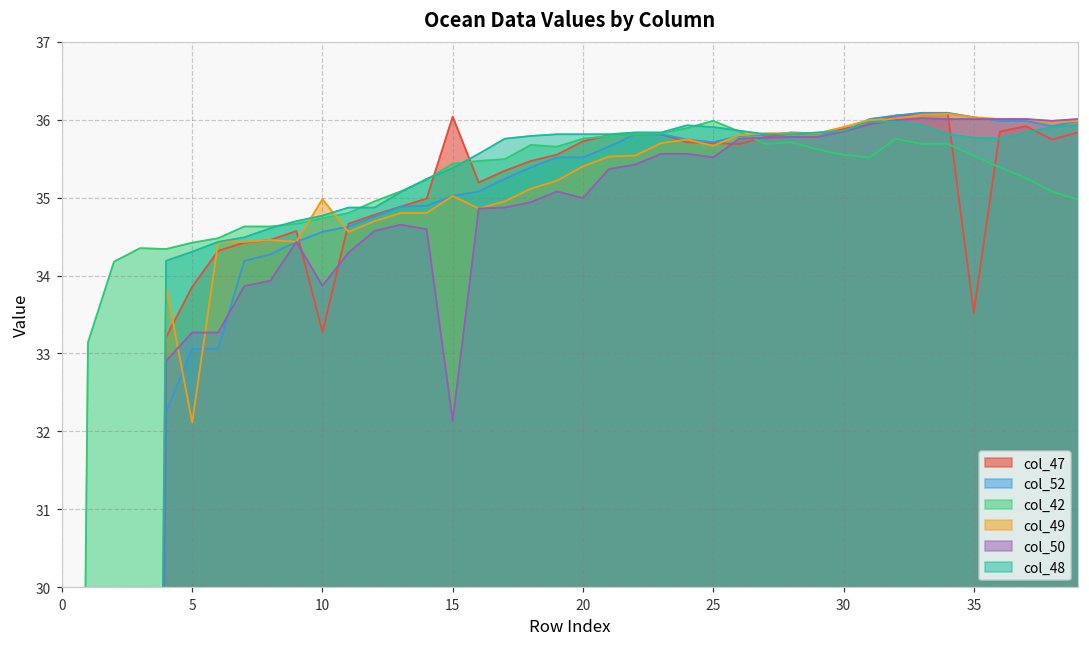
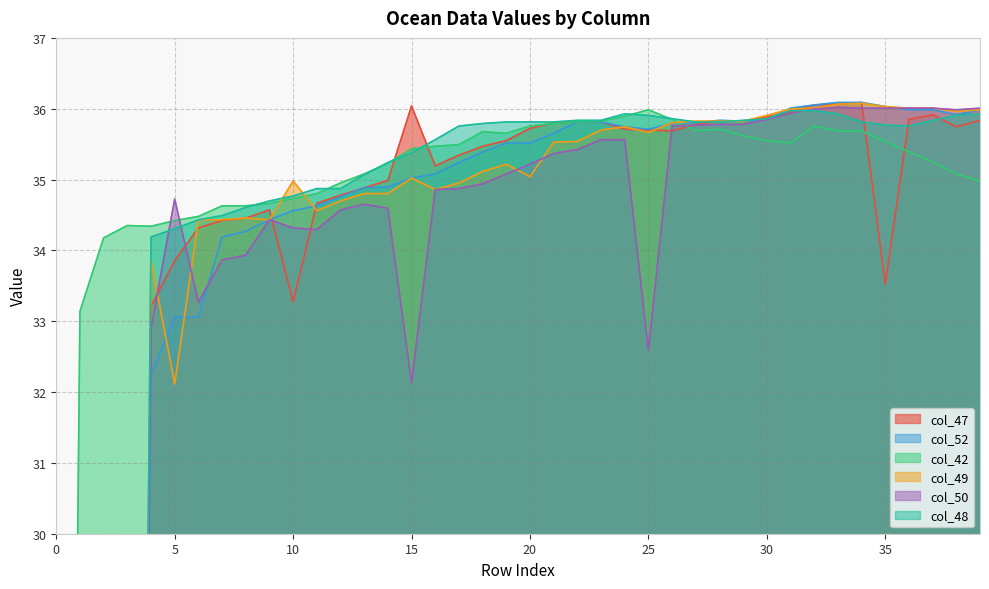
col_50, 5: 33.3 -> 34.7
col_50, 10: 33.9 -> 34.3
col_49, 20: 35.4 -> 35.0
col_50, 20: 35.0 -> 35.2
col_50, 25: 35.5 -> 32.6
